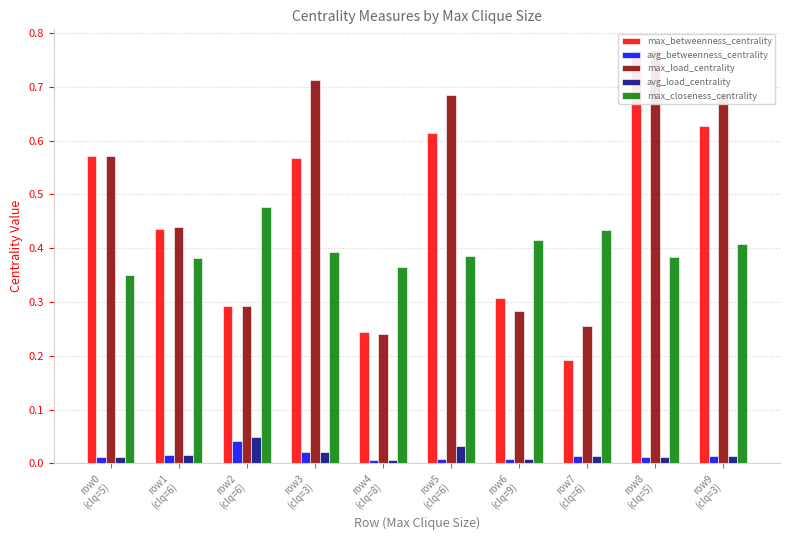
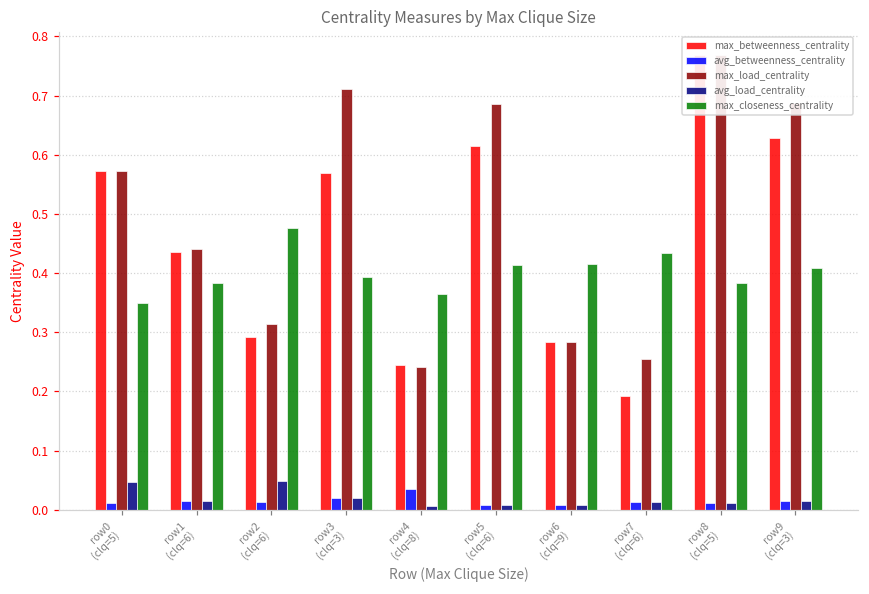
avg_load_centrality, row0 (clq=5): 0.01 -> 0.05
avg_betweenness_centrality, row2 (clq=6): 0.04 -> 0.01
max_load_centrality, row2 (clq=6): 0.29 -> 0.31
avg_betweenness_centrality, row4 (clq=8): 0.01 -> 0.04
avg_load_centrality, row5 (clq=6): 0.03 -> 0.01
max_closeness_centrality, row5 (clq=6): 0.39 -> 0.41
max_betweenness_centrality, row6 (clq=9): 0.31 -> 0.28
